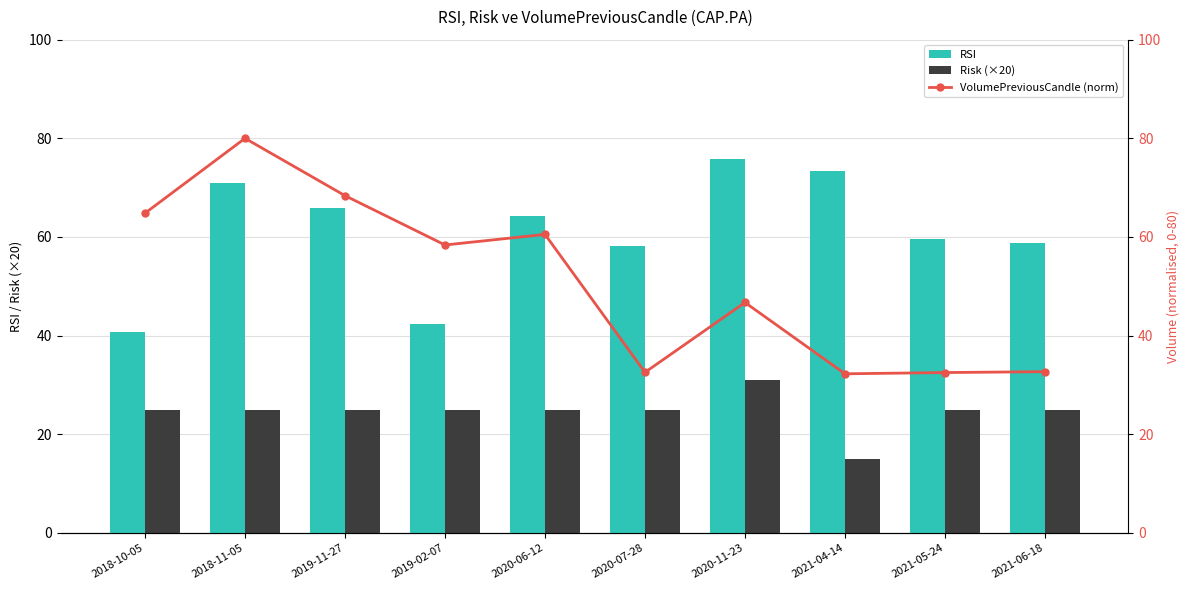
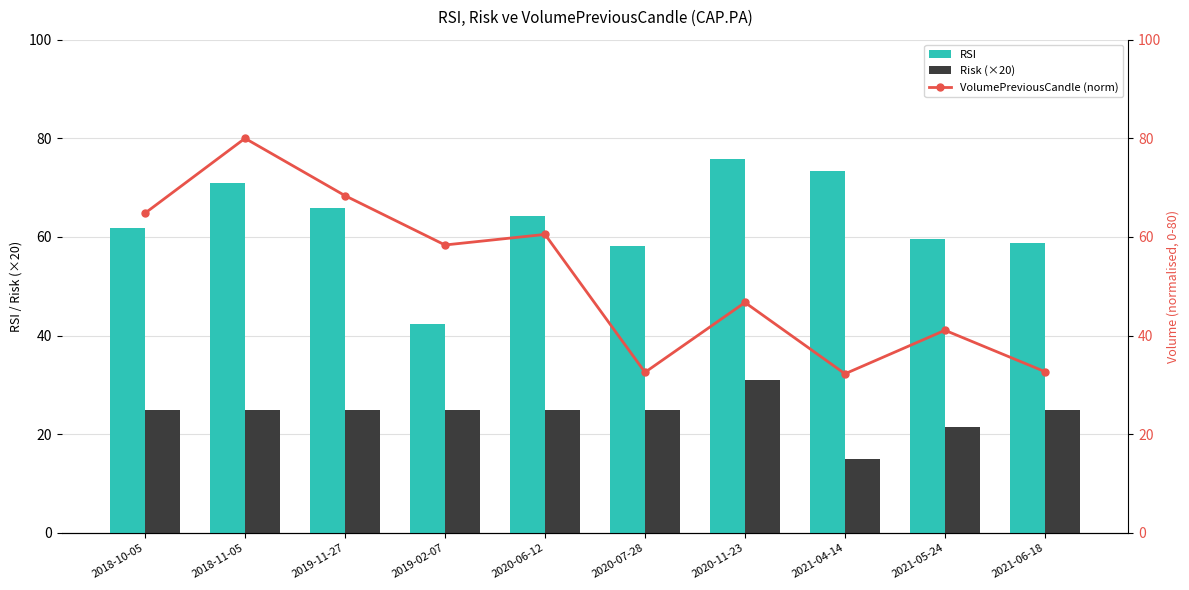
RSI, 2018-10-05: 41 -> 62
Risk (×20), 2021-05-24: 25 -> 21
VolumePreviousCandle (norm), 2021-05-24: 33 -> 41
